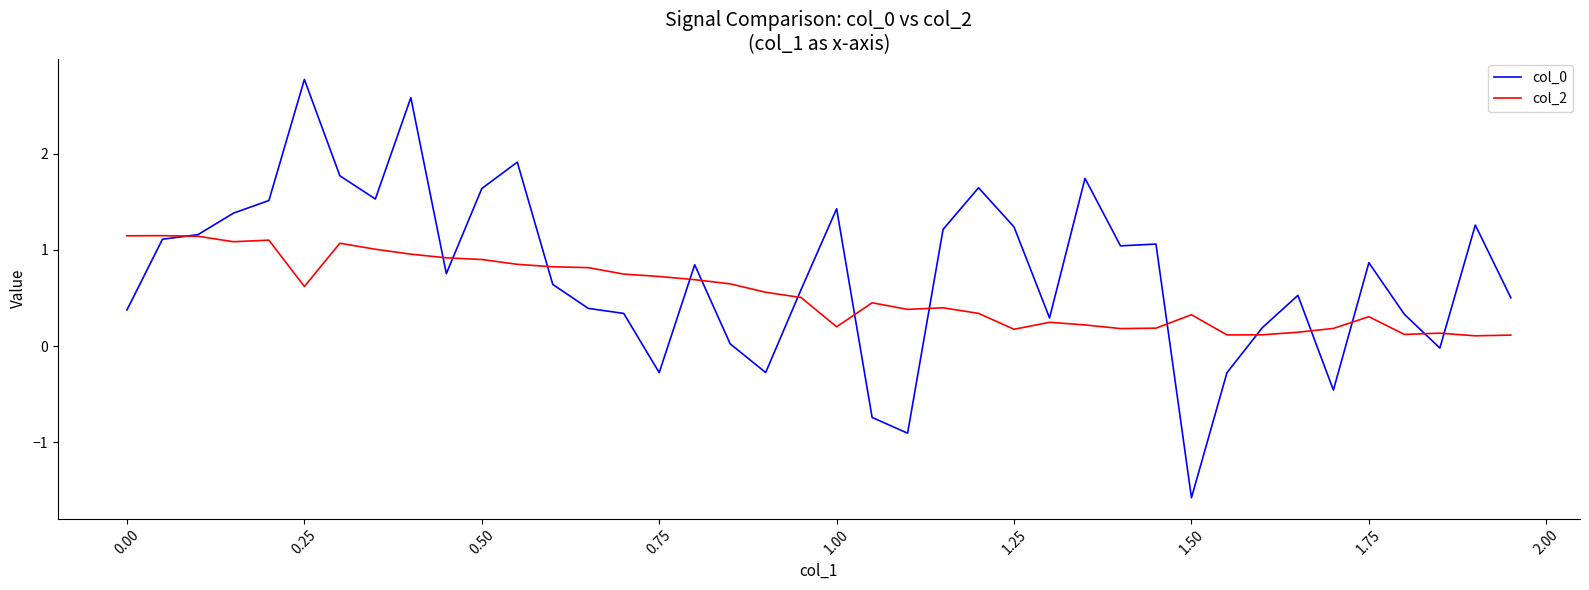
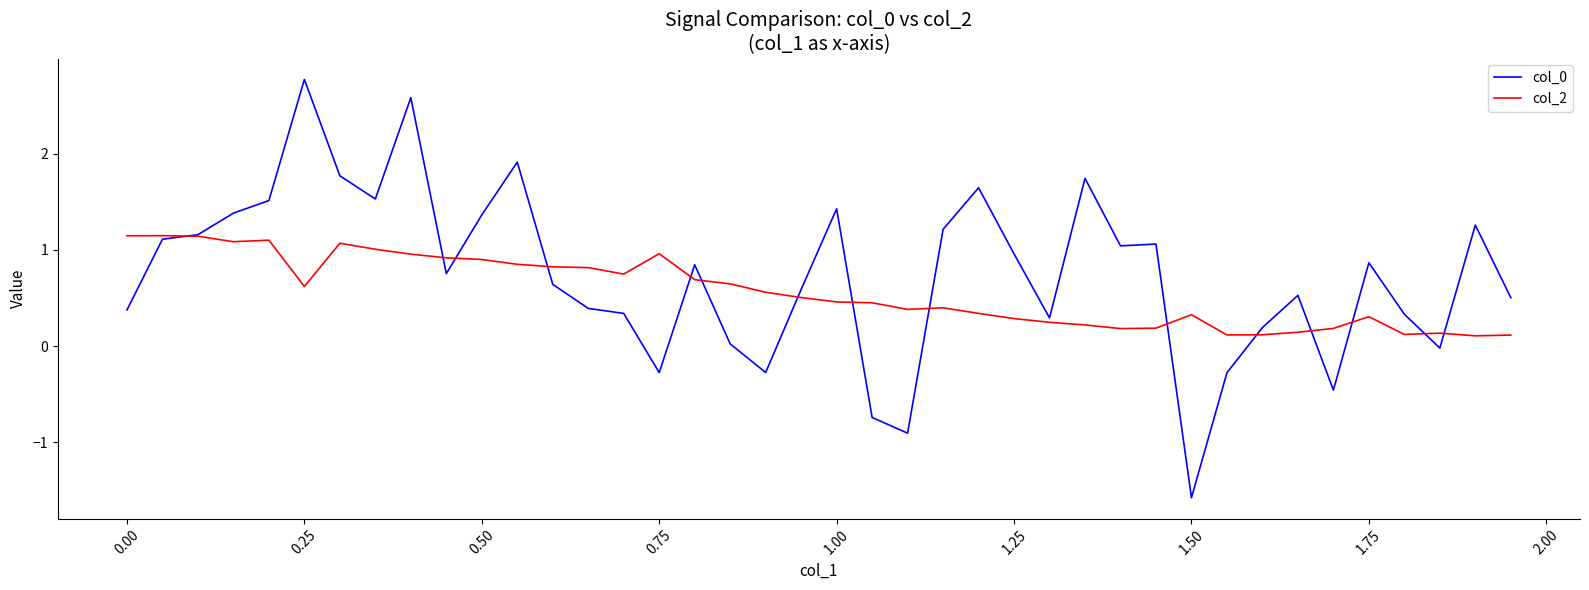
col_0, 0.50: 1.6 -> 1.4
col_2, 0.75: 0.7 -> 1.0
col_2, 1.00: 0.2 -> 0.5
col_0, 1.25: 1.2 -> 1.0
col_2, 1.25: 0.2 -> 0.3
